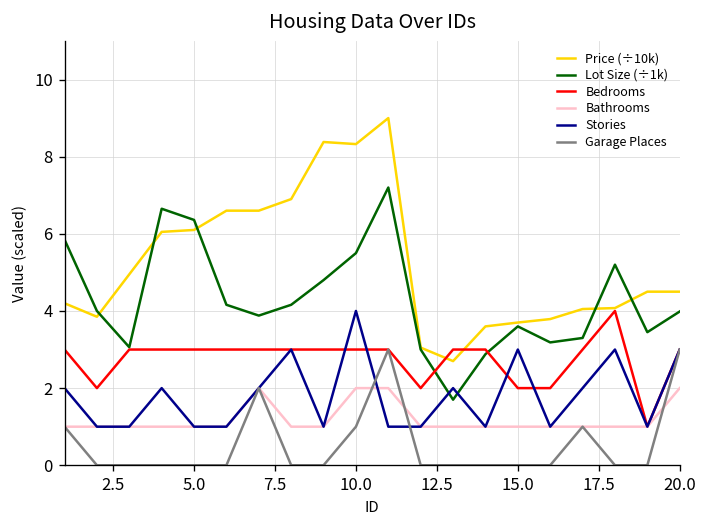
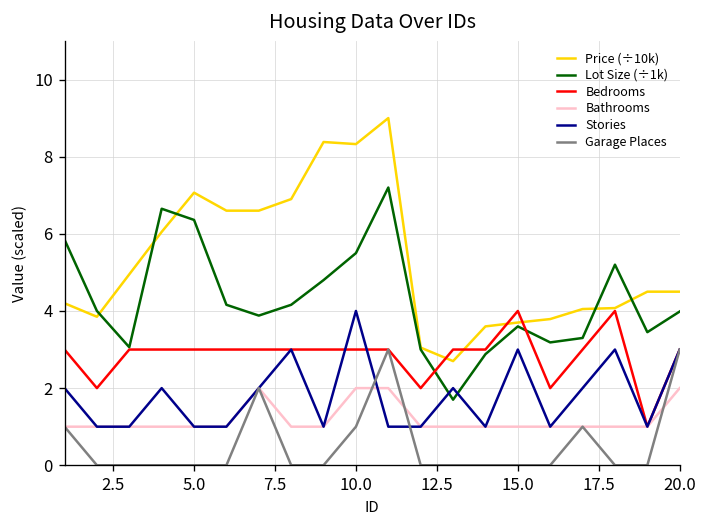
Price (÷10k), 5.0: 6.1 -> 7.1
Bedrooms, 15.0: 2 -> 4
